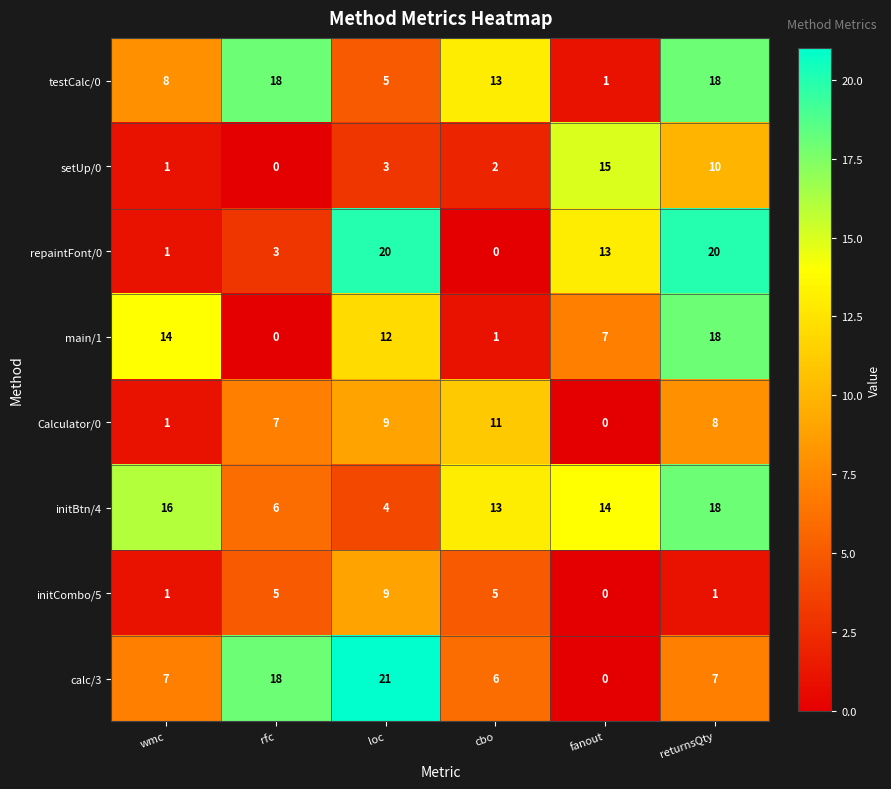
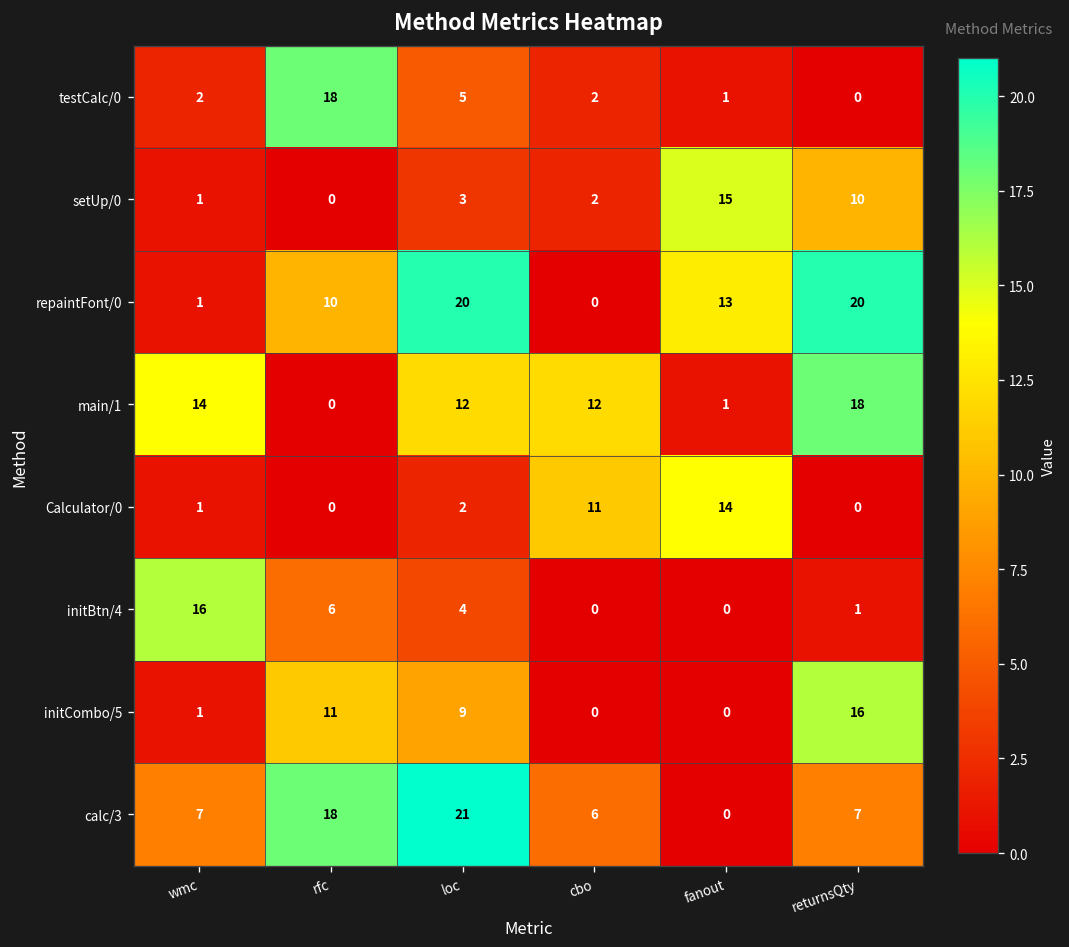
testCalc/0, wmc: 8 -> 2
testCalc/0, cbo: 13 -> 2
testCalc/0, returnsQty: 18 -> 0
repaintFont/0, rfc: 3 -> 10
main/1, cbo: 1 -> 12
main/1, fanout: 7 -> 1
Calculator/0, rfc: 7 -> 0
Calculator/0, loc: 9 -> 2
Calculator/0, fanout: 0 -> 14
Calculator/0, returnsQty: 8 -> 0
initBtn/4, cbo: 13 -> 0
initBtn/4, fanout: 14 -> 0
initBtn/4, returnsQty: 18 -> 1
initCombo/5, rfc: 5 -> 11
initCombo/5, cbo: 5 -> 0
initCombo/5, returnsQty: 1 -> 16
